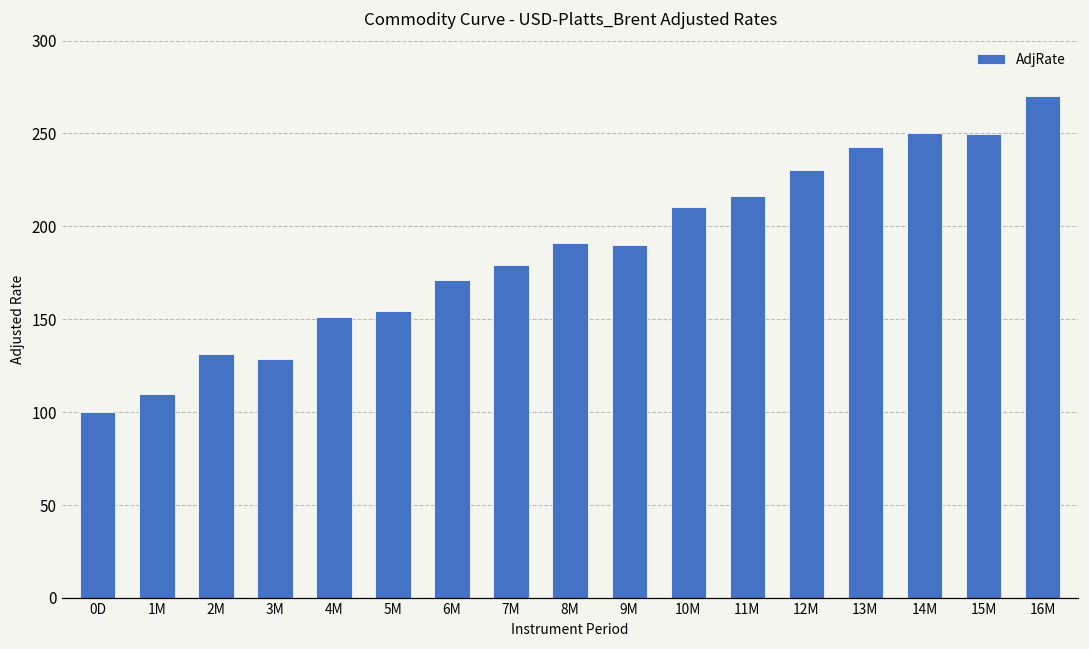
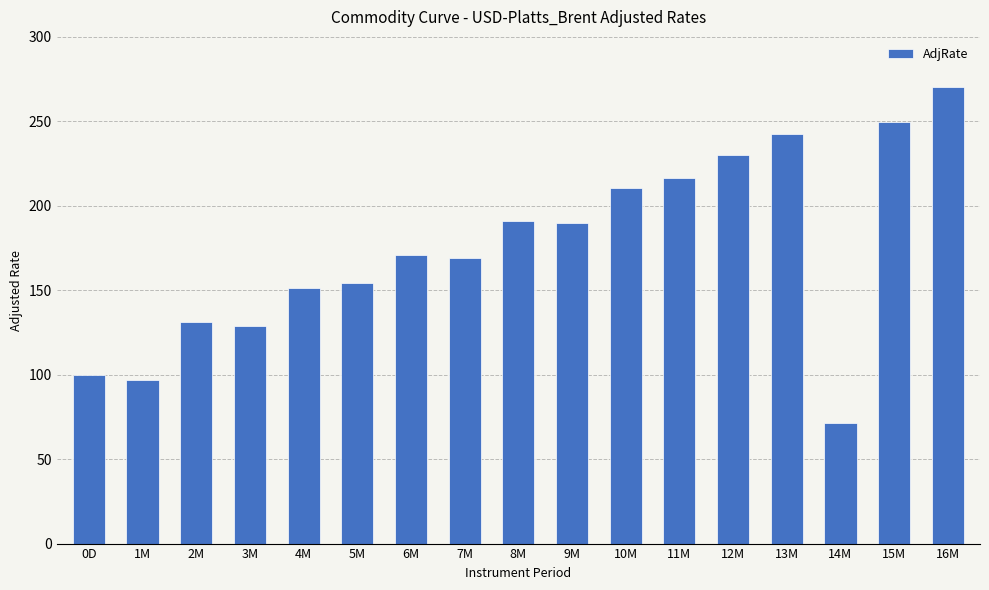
1M: 110 -> 97
7M: 179 -> 169
14M: 250 -> 71
